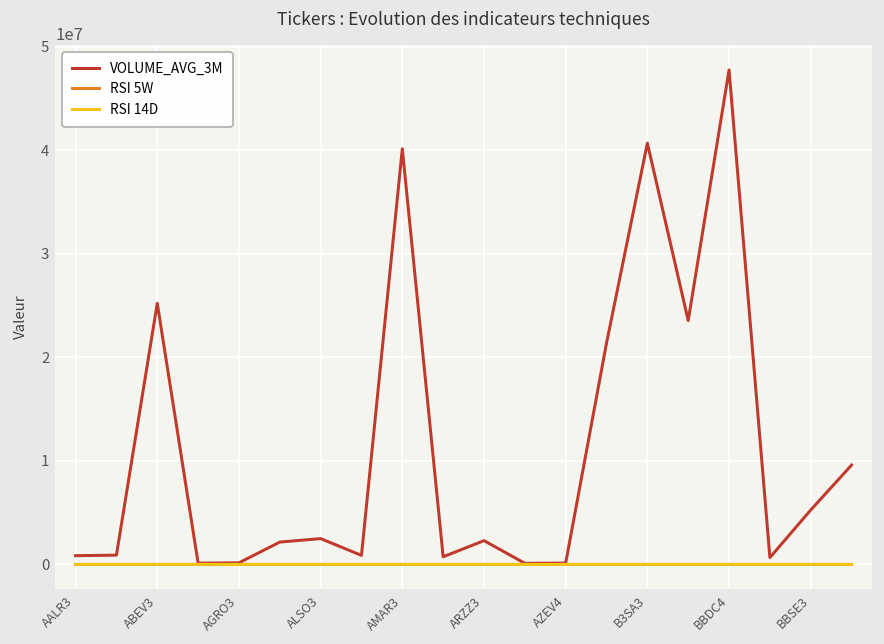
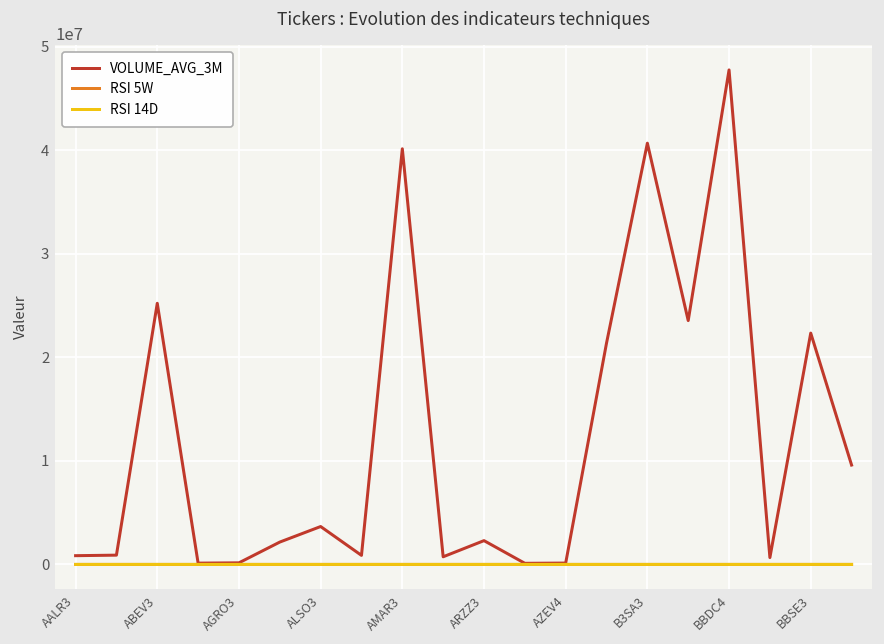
VOLUME_AVG_3M, ALSO3: 2000000 -> 4000000
VOLUME_AVG_3M, BBSE3: 5000000 -> 22000000
